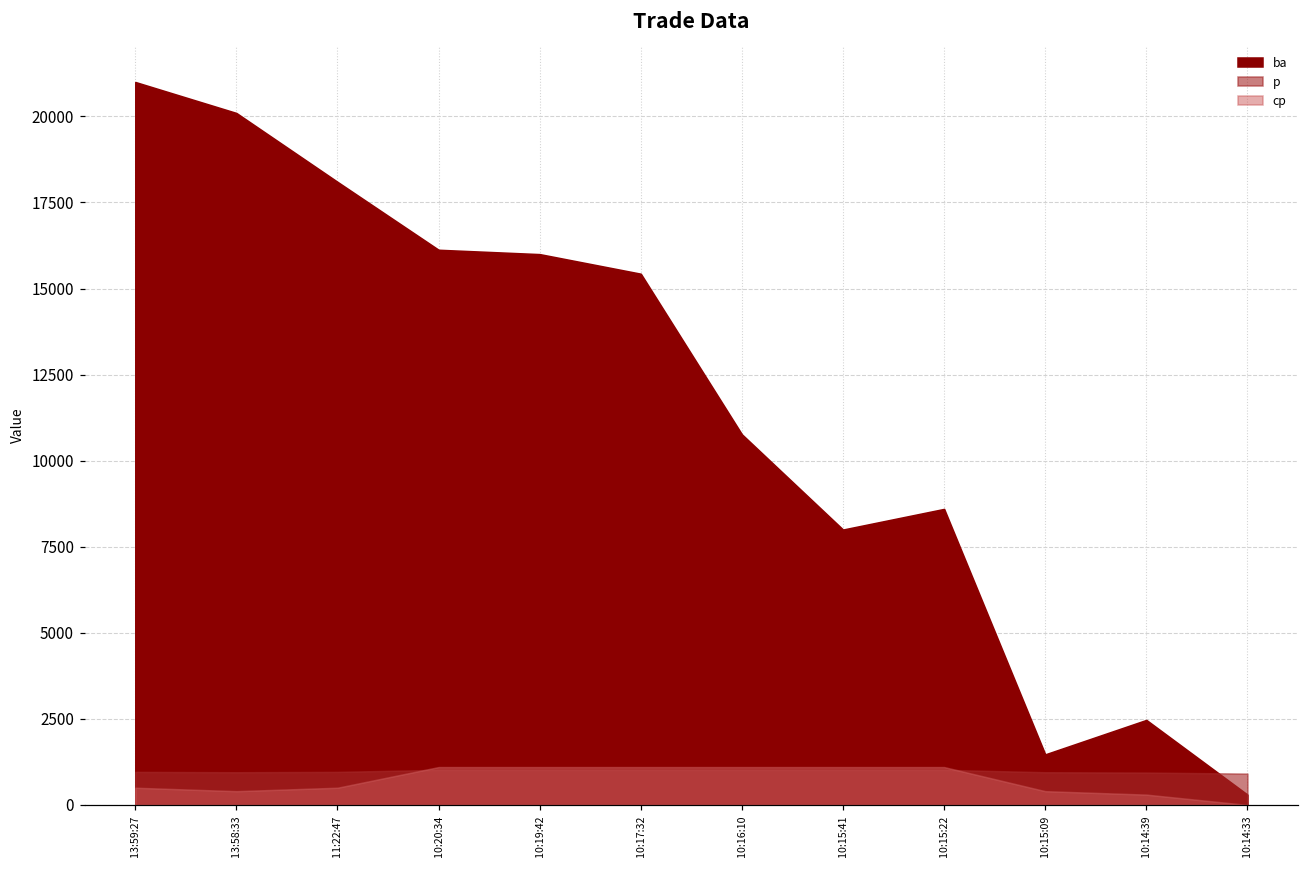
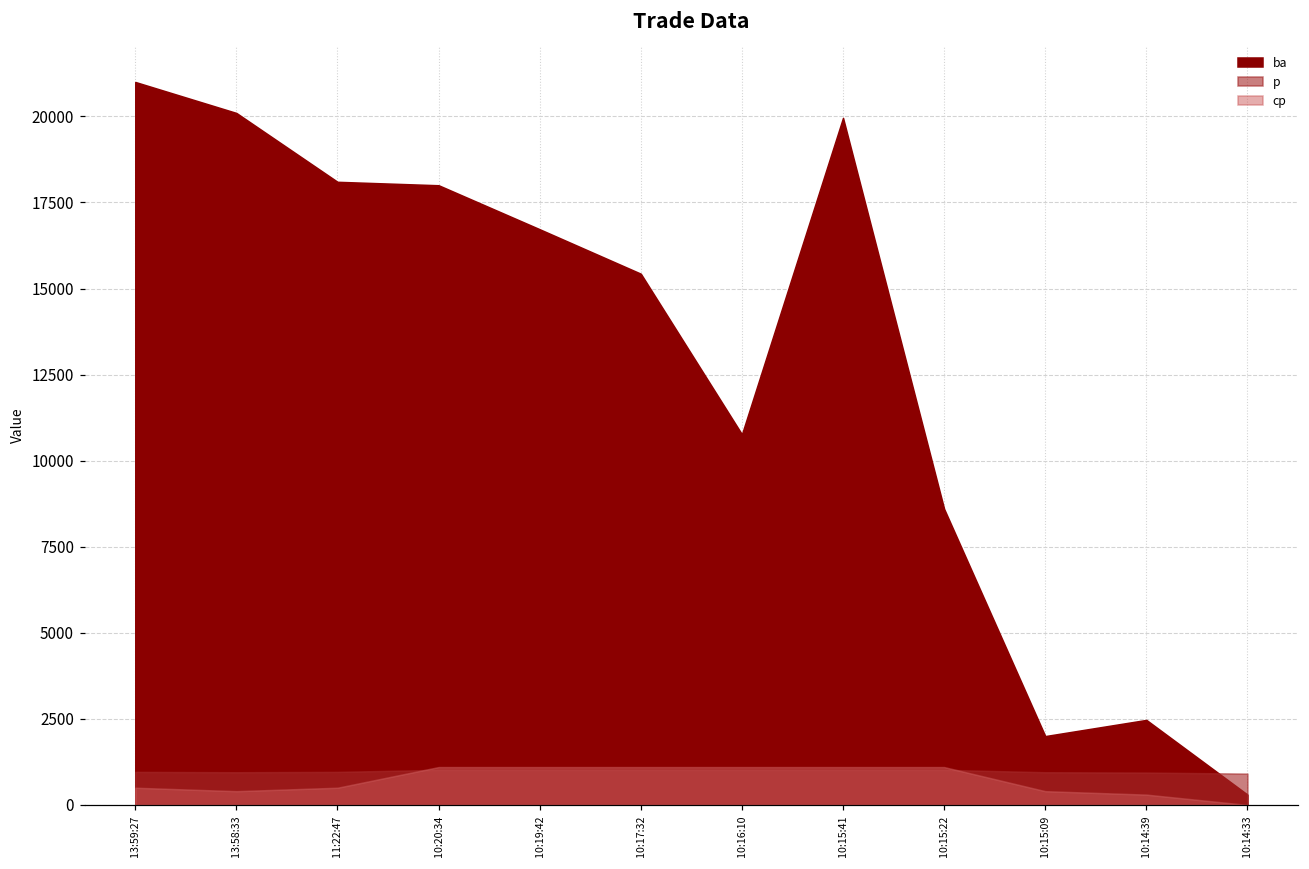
ba, 10:20:34: 16100 -> 18000
ba, 10:19:42: 16000 -> 16700
ba, 10:15:41: 8000 -> 20000
ba, 10:15:09: 1500 -> 2000
